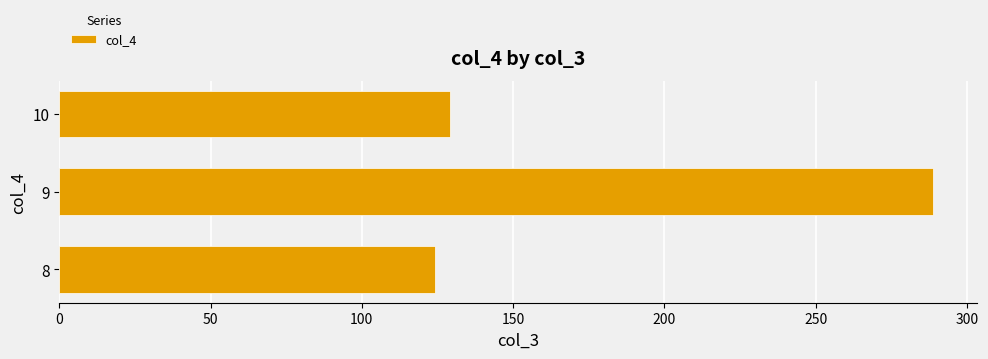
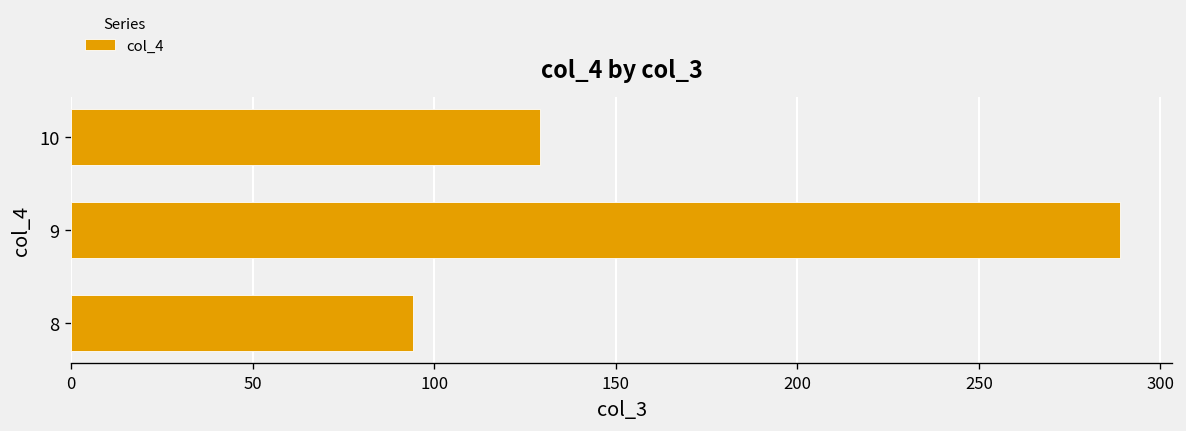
8: 124 -> 94
